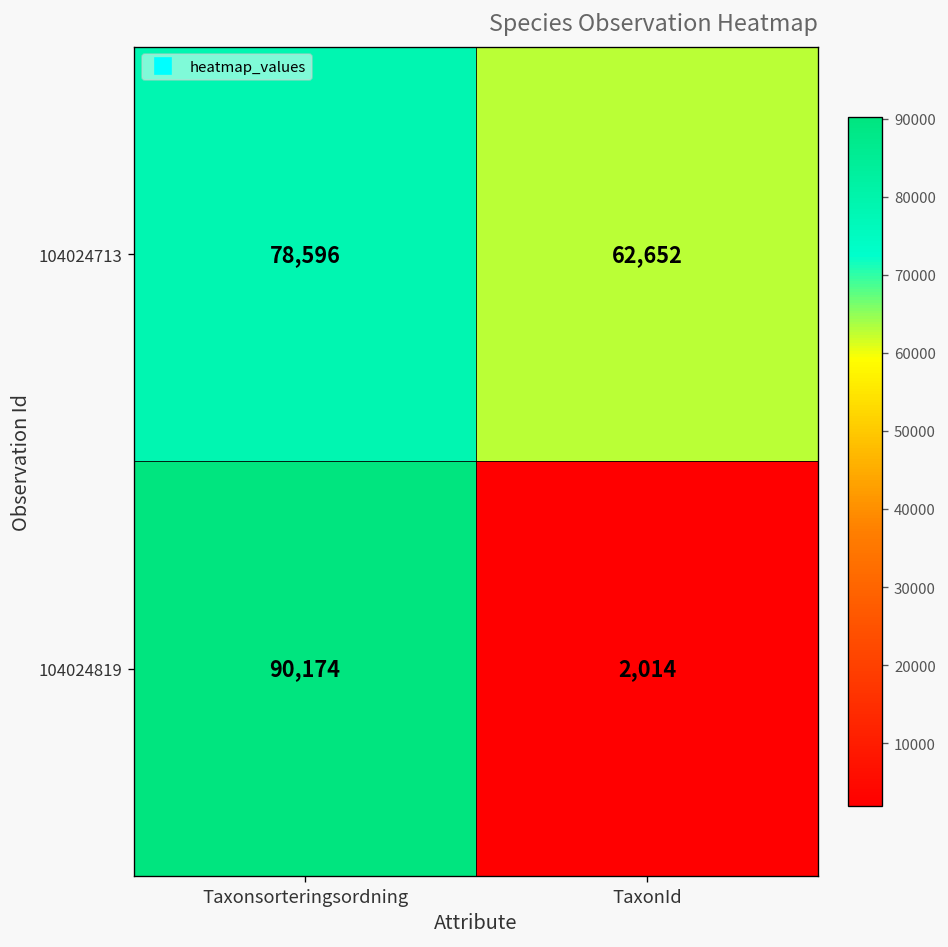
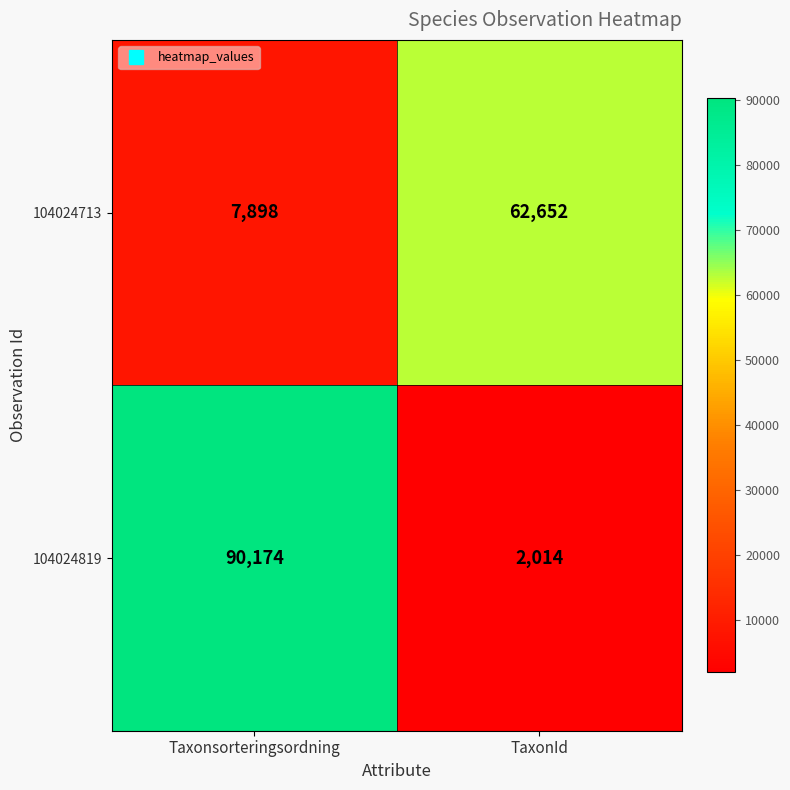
104024713, Taxonsorteringsordning: 78,596 -> 7,898
